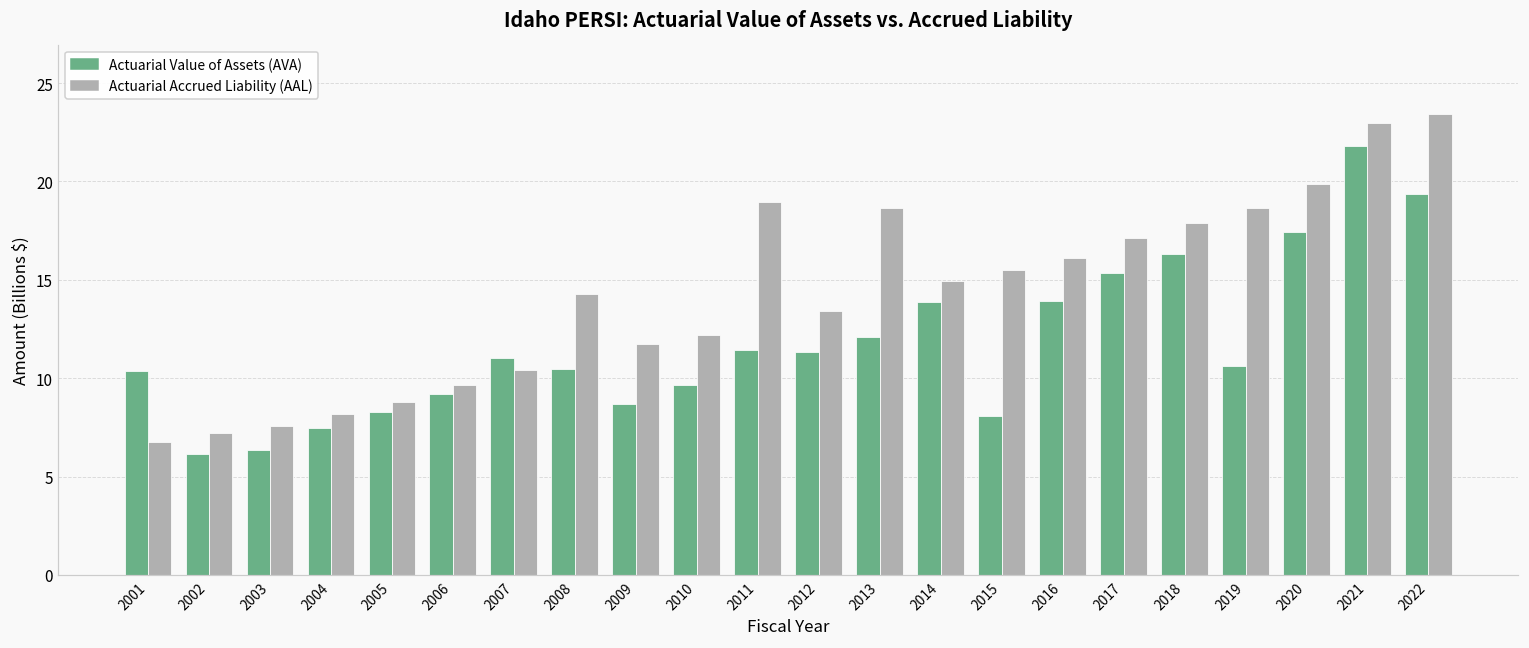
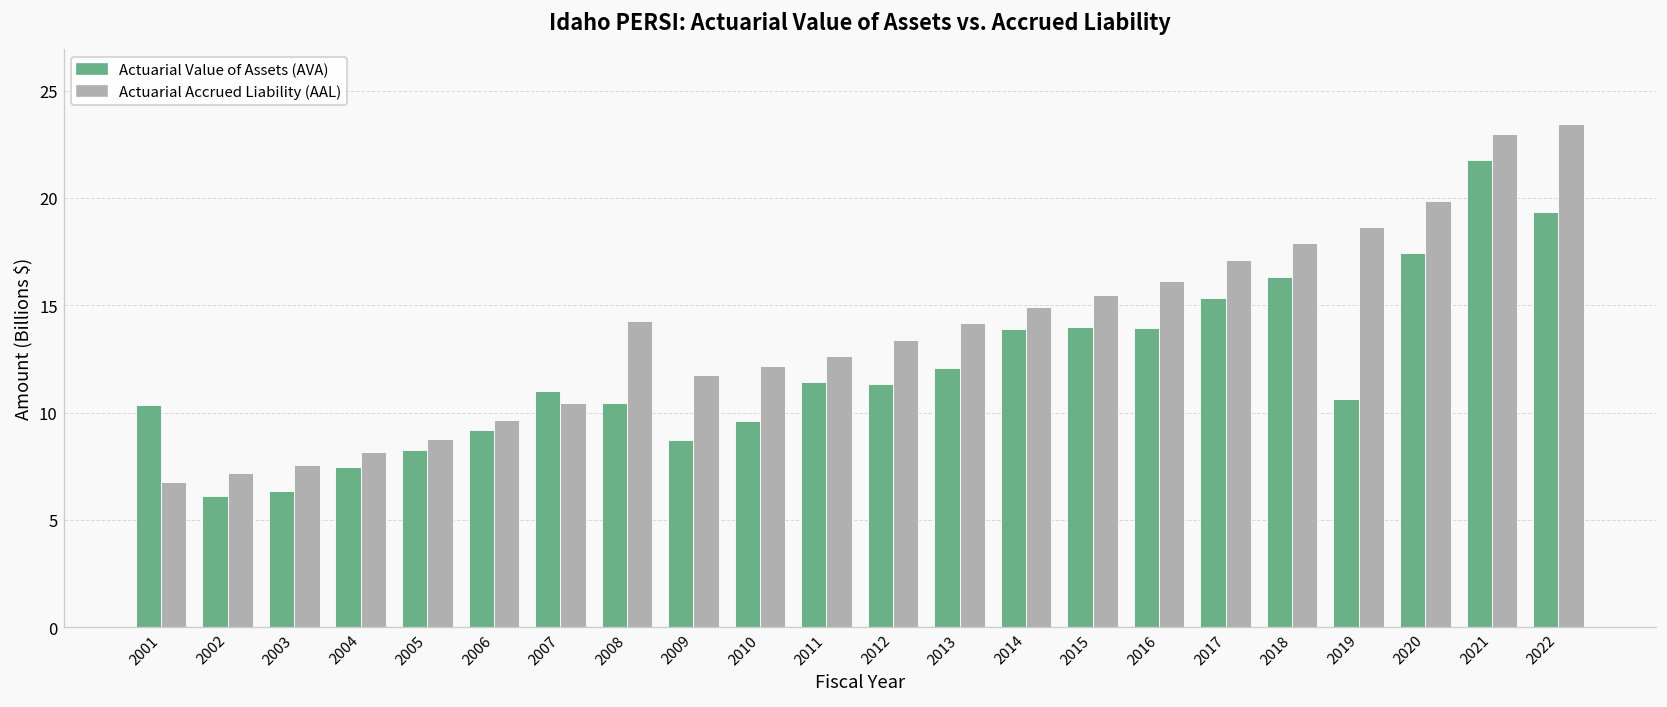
Actuarial Accrued Liability (AAL), 2011: 18.9 -> 12.6
Actuarial Accrued Liability (AAL), 2013: 18.6 -> 14.2
Actuarial Value of Assets (AVA), 2015: 8.1 -> 14.0
